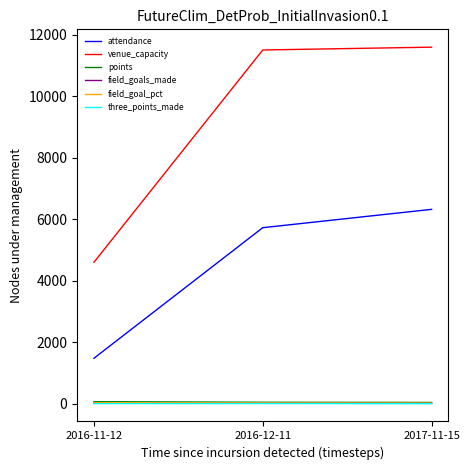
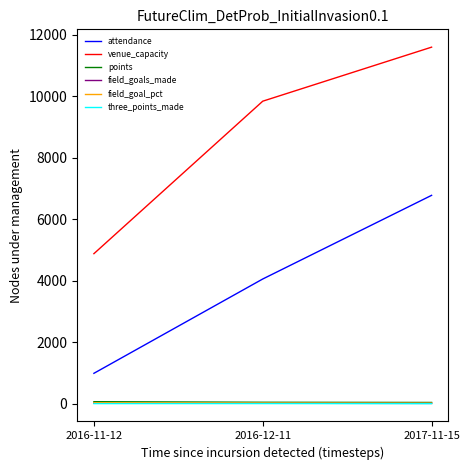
attendance, 2016-11-12: 1500 -> 1000
venue_capacity, 2016-11-12: 4600 -> 4900
attendance, 2016-12-11: 5700 -> 4100
venue_capacity, 2016-12-11: 11500 -> 9800
attendance, 2017-11-15: 6300 -> 6800
